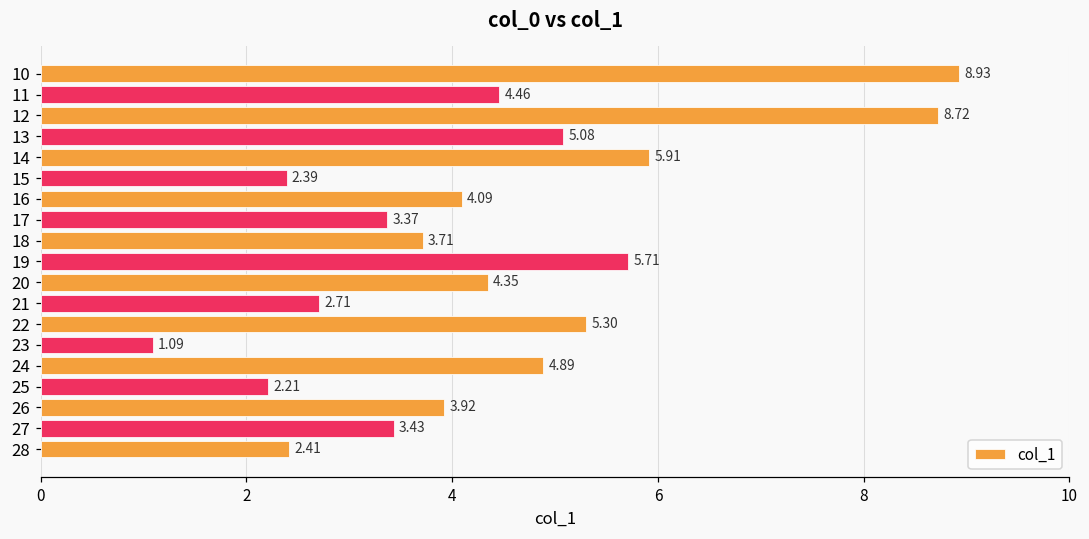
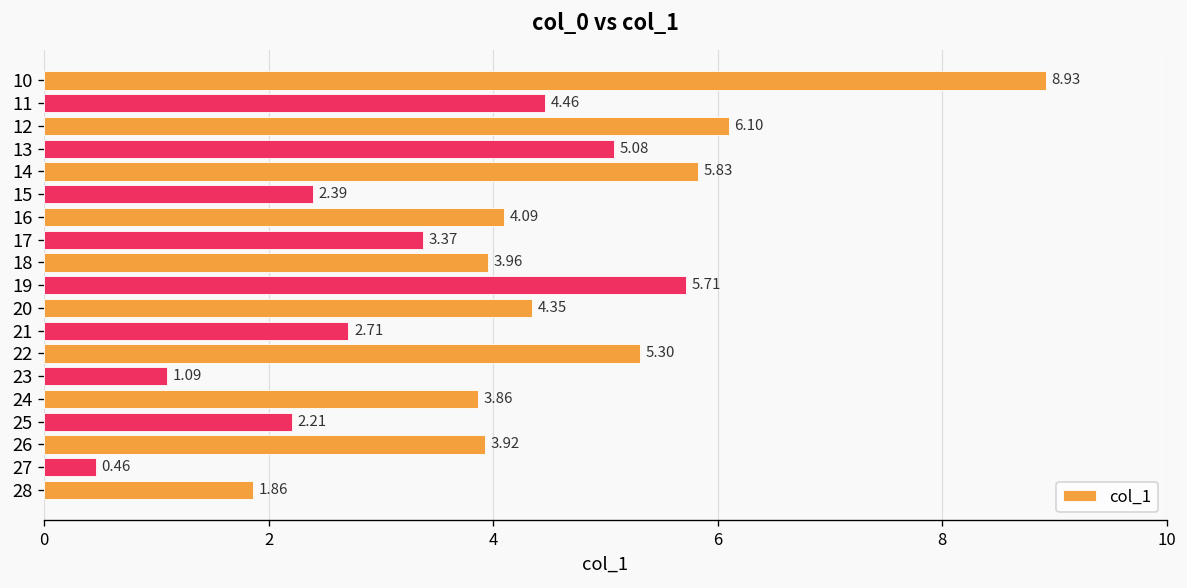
12: 8.72 -> 6.10
14: 5.91 -> 5.83
18: 3.71 -> 3.96
24: 4.89 -> 3.86
27: 3.43 -> 0.46
28: 2.41 -> 1.86
